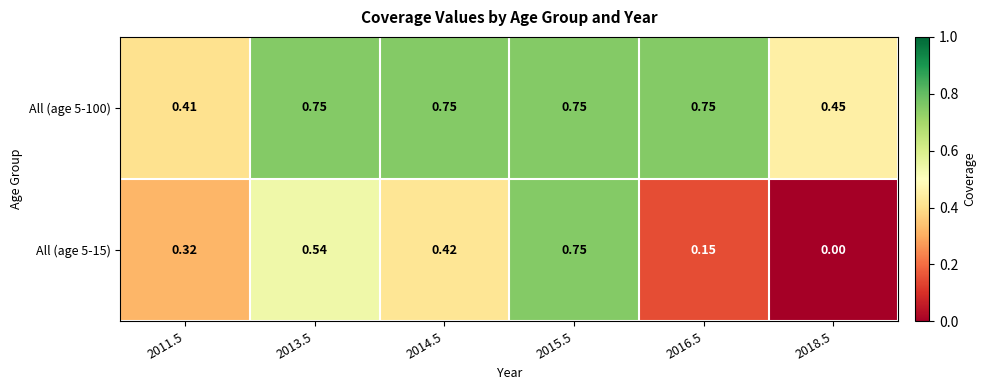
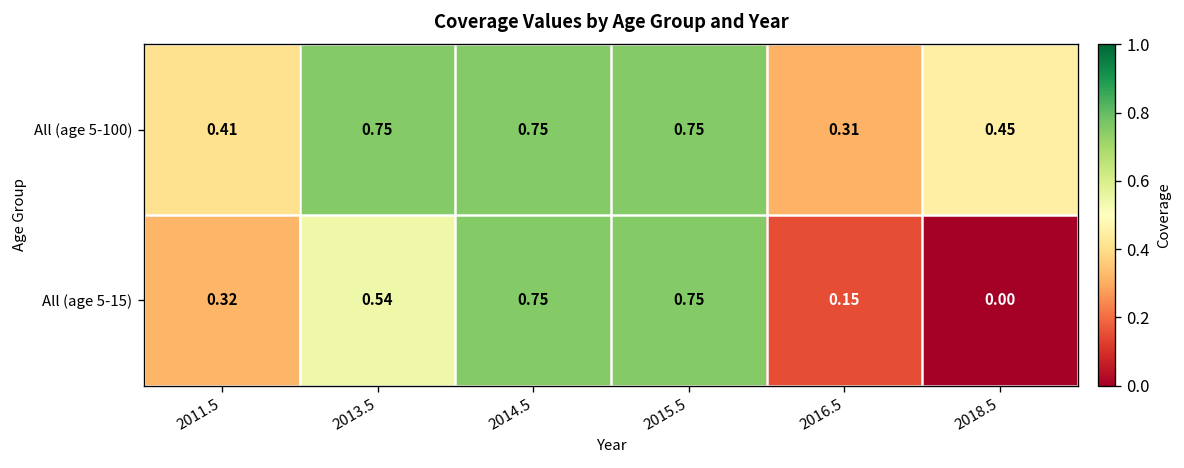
All (age 5-100), 2016.5: 0.75 -> 0.31
All (age 5-15), 2014.5: 0.42 -> 0.75
